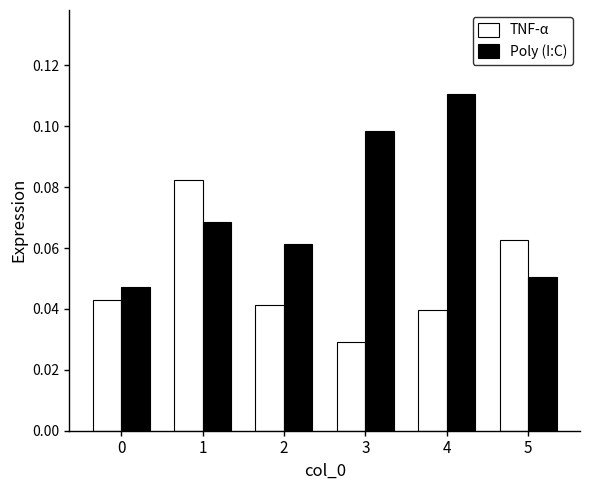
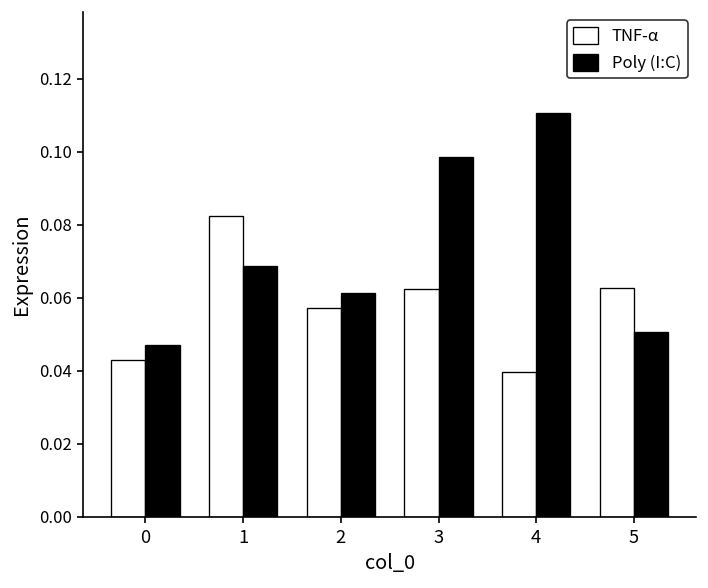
TNF-α, 2: 0.041 -> 0.057
TNF-α, 3: 0.029 -> 0.062
